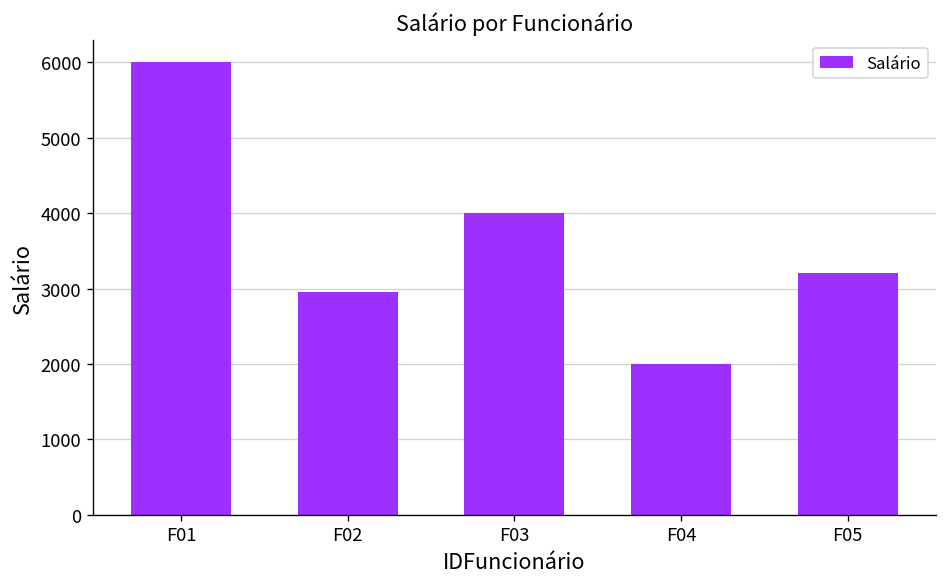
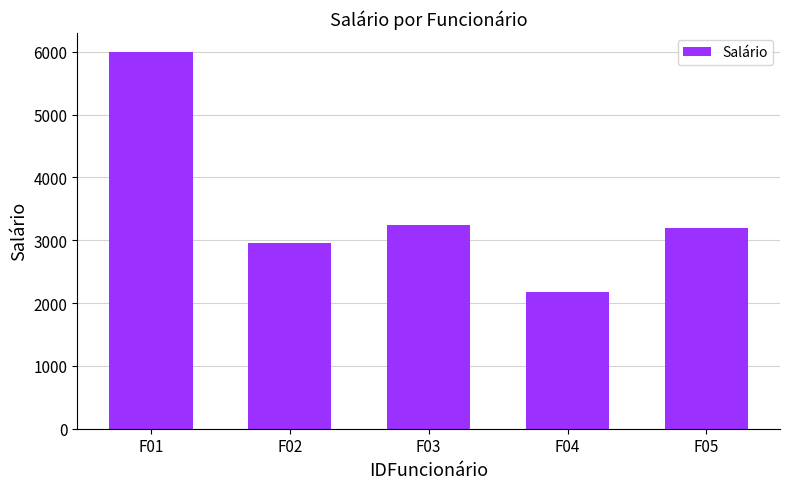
F03: 4000 -> 3200
F04: 2000 -> 2200
